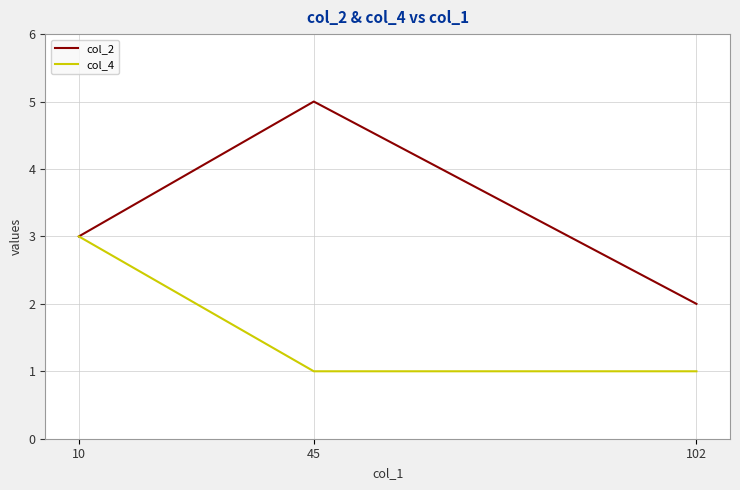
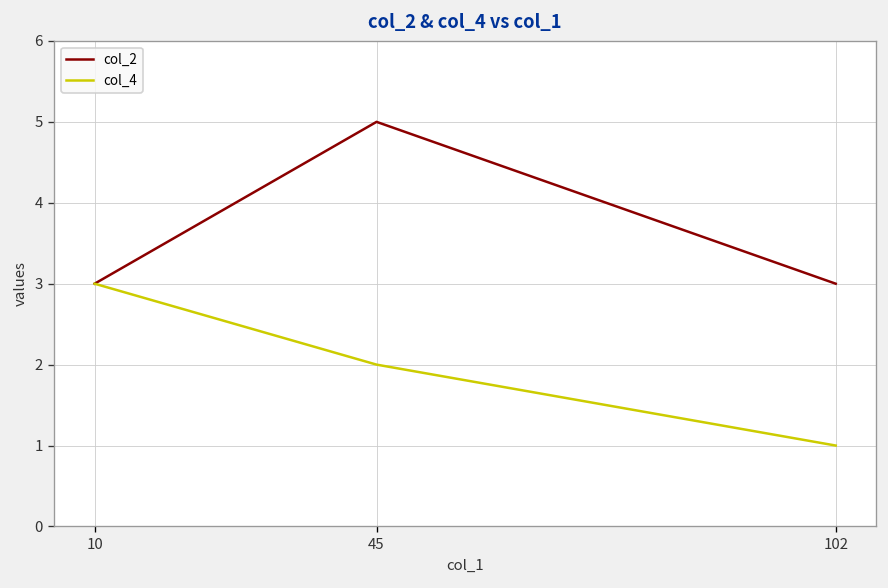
col_4, 45: 1 -> 2
col_2, 102: 2 -> 3
